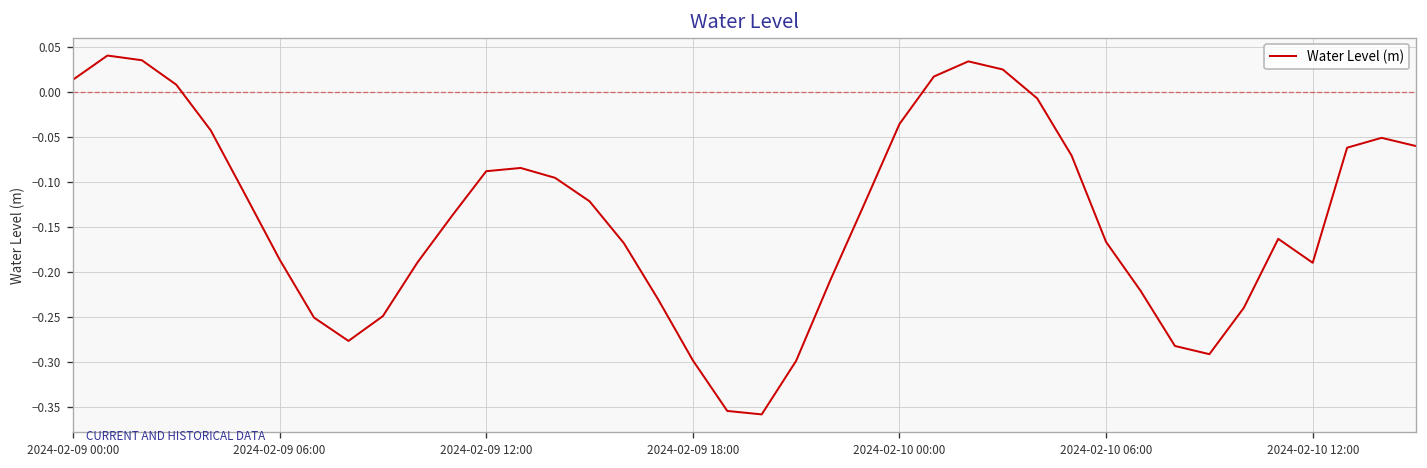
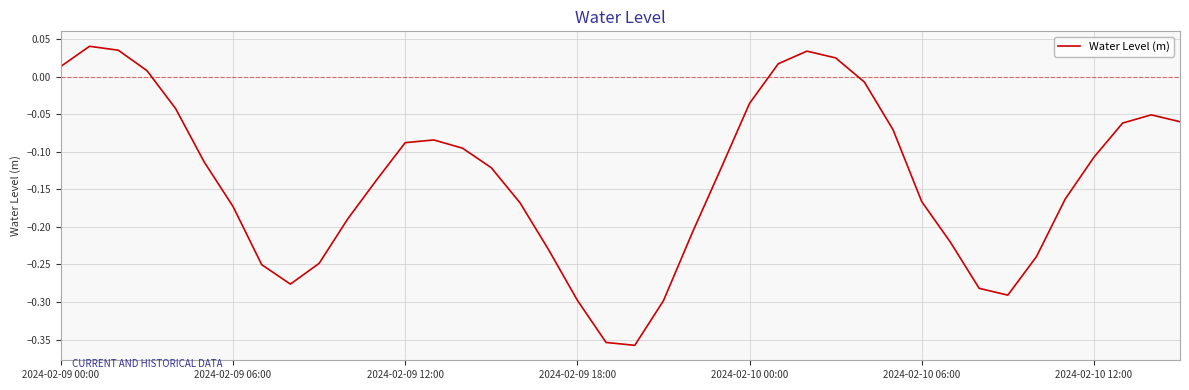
2024-02-09 06:00: -0.19 -> -0.17
2024-02-10 12:00: -0.19 -> -0.11
